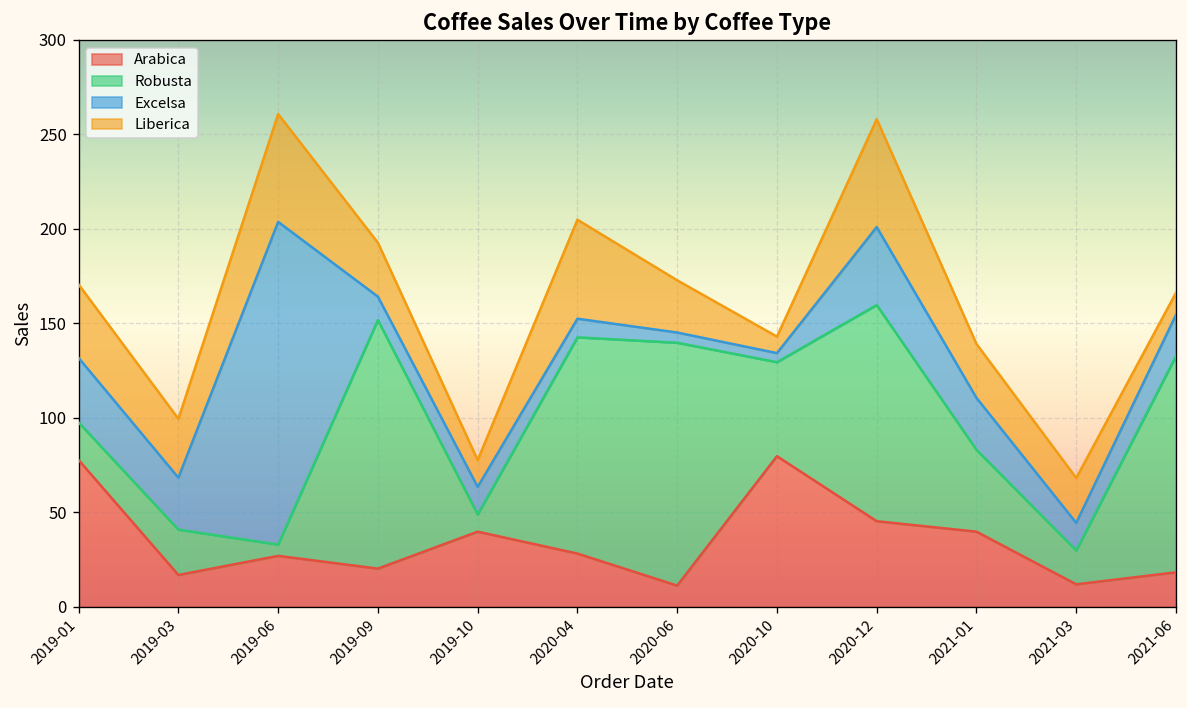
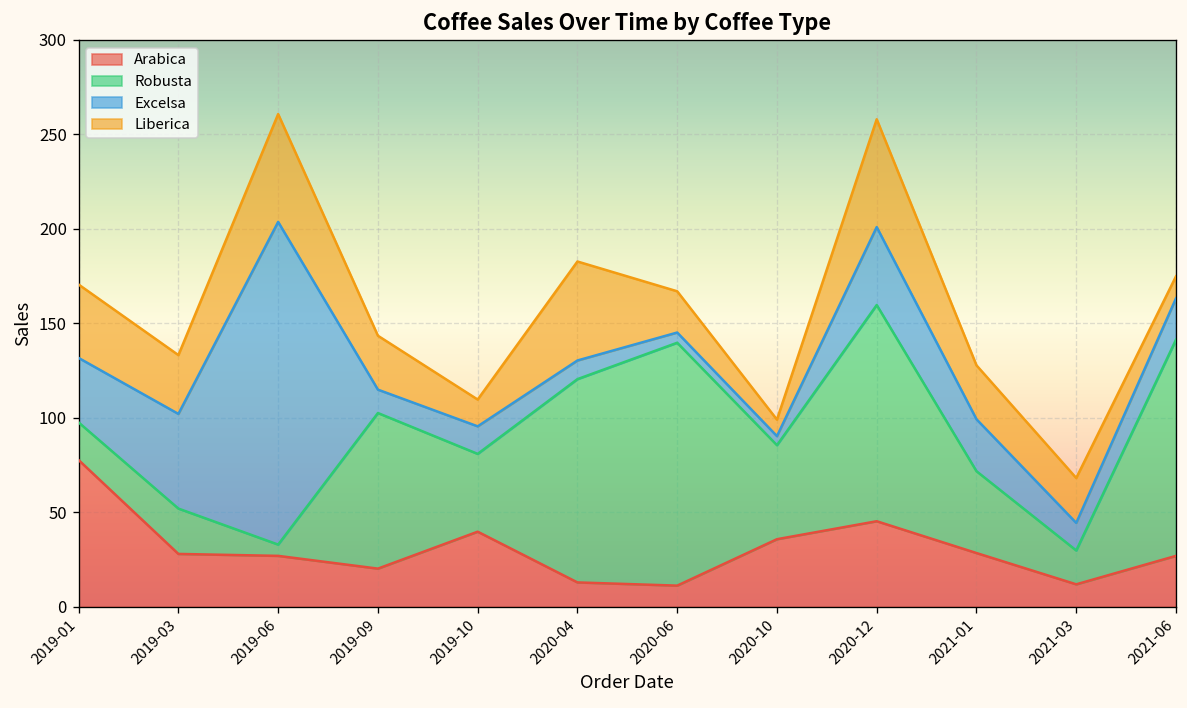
Arabica, 2019-03: 17 -> 28
Excelsa, 2019-03: 28 -> 50
Robusta, 2019-09: 132 -> 82
Robusta, 2019-10: 9 -> 41
Arabica, 2020-04: 28 -> 13
Robusta, 2020-04: 114 -> 108
Liberica, 2020-06: 28 -> 22
Arabica, 2020-10: 80 -> 36
Arabica, 2021-01: 40 -> 29
Arabica, 2021-06: 18 -> 27
